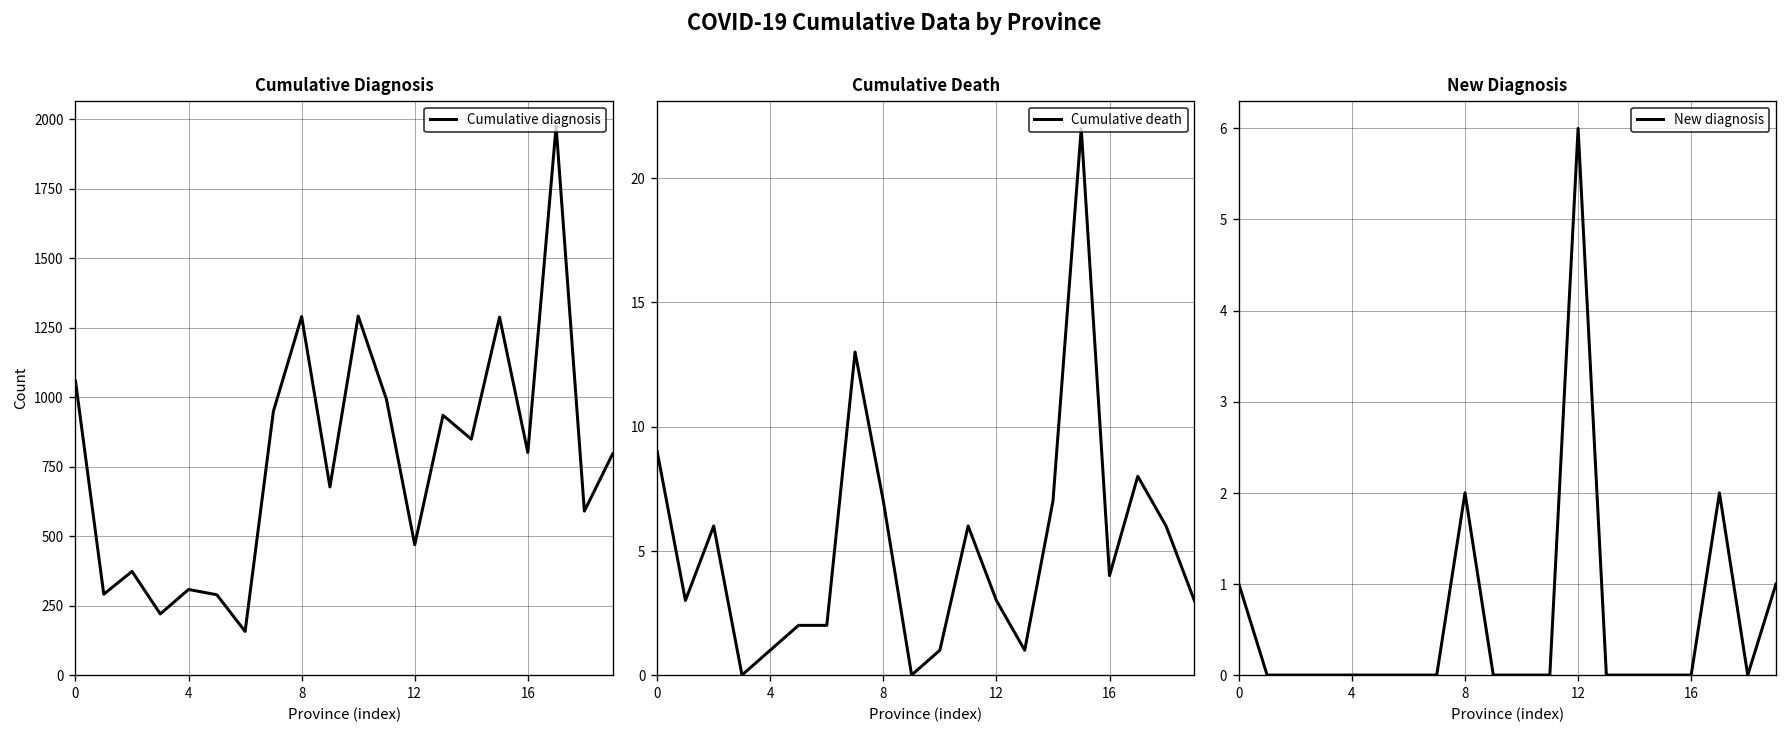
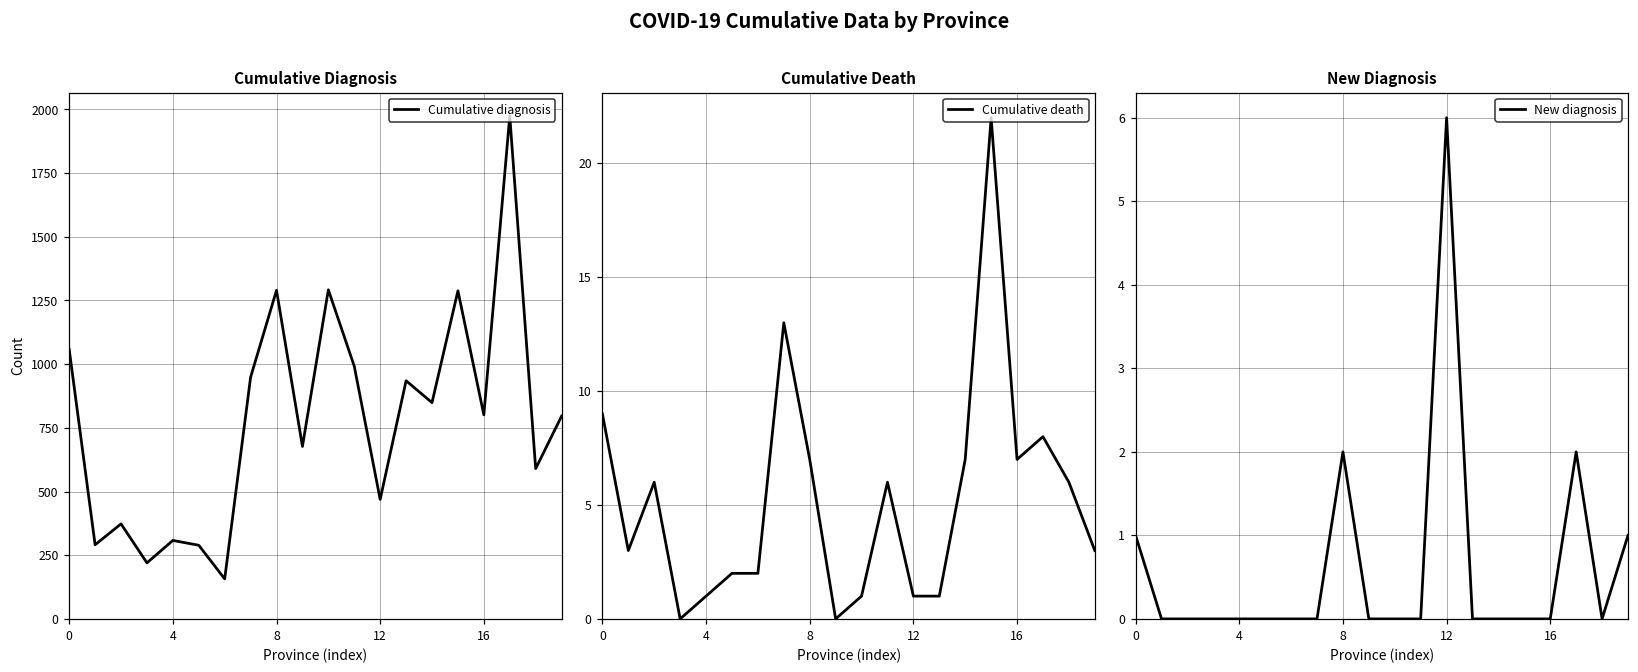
Cumulative Death, 12: 3 -> 1
Cumulative Death, 16: 4 -> 7
